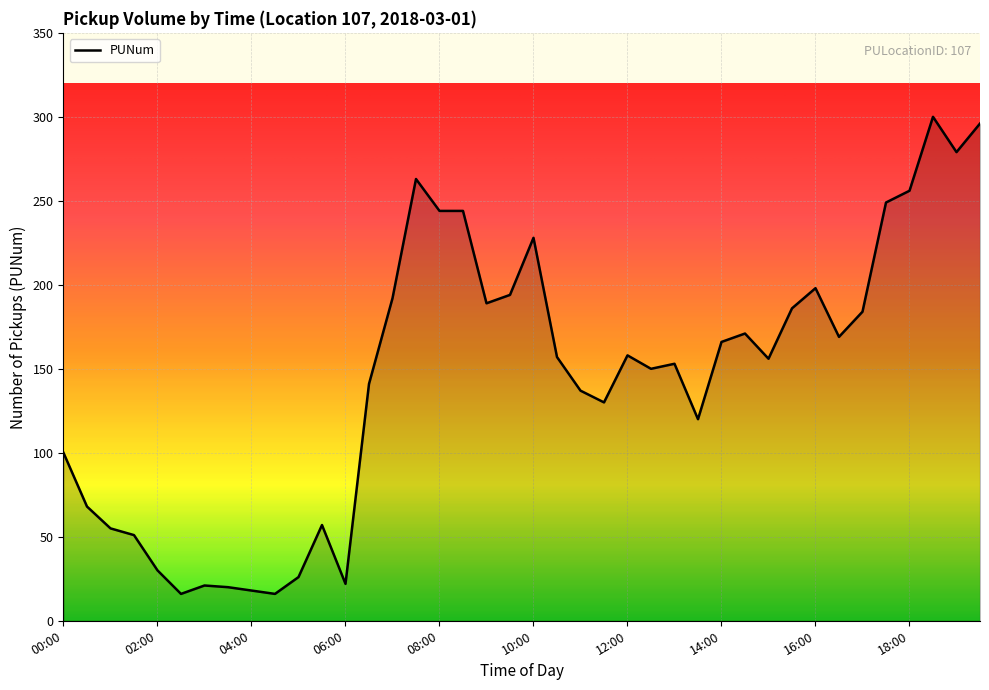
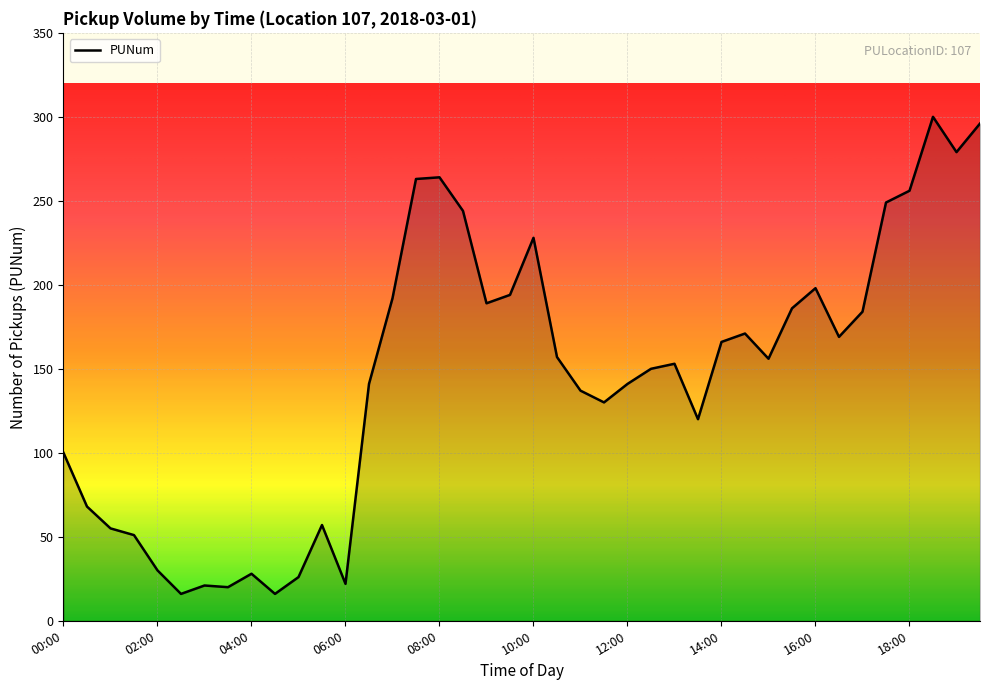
04:00: 18 -> 28
08:00: 244 -> 264
12:00: 158 -> 141
